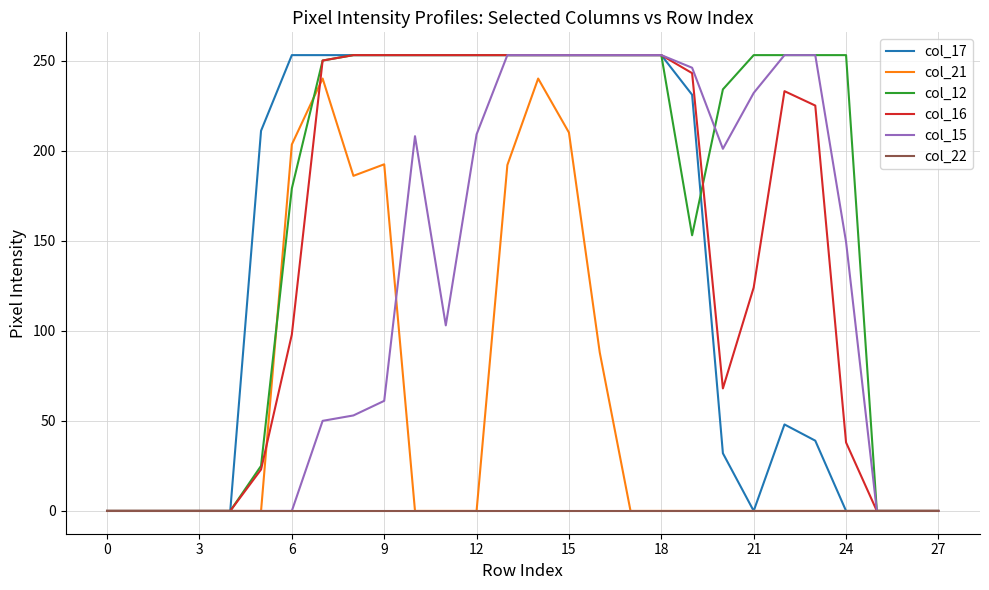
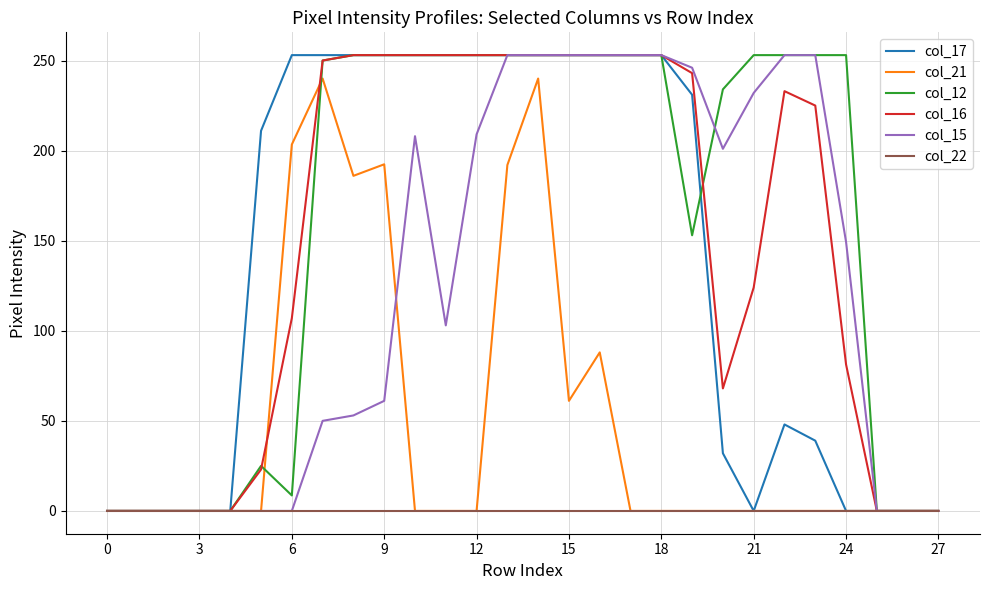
col_12, 6: 179 -> 9
col_16, 6: 98 -> 107
col_21, 15: 210 -> 61
col_16, 24: 38 -> 81
